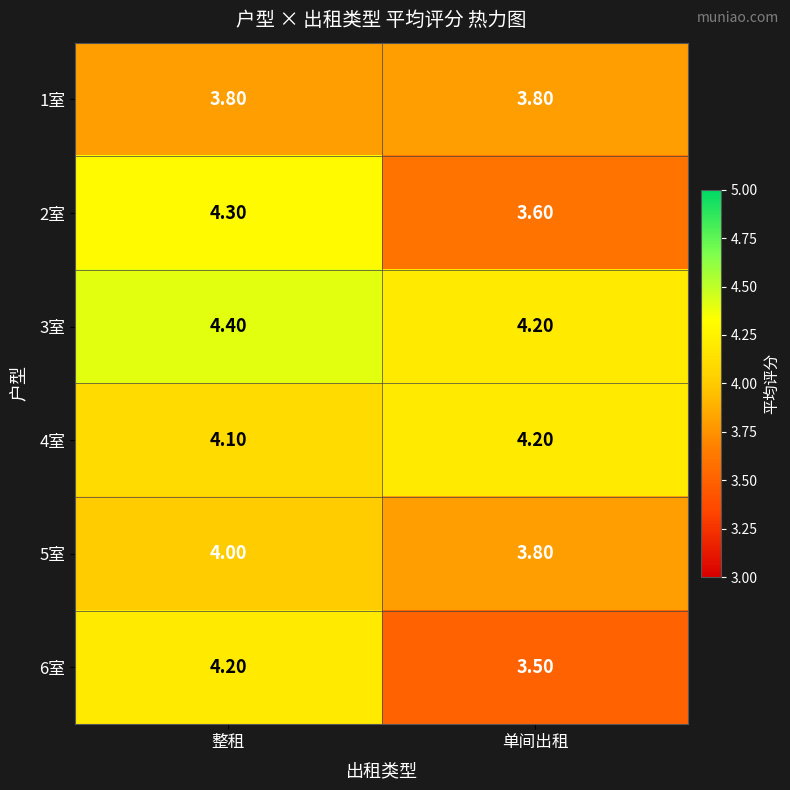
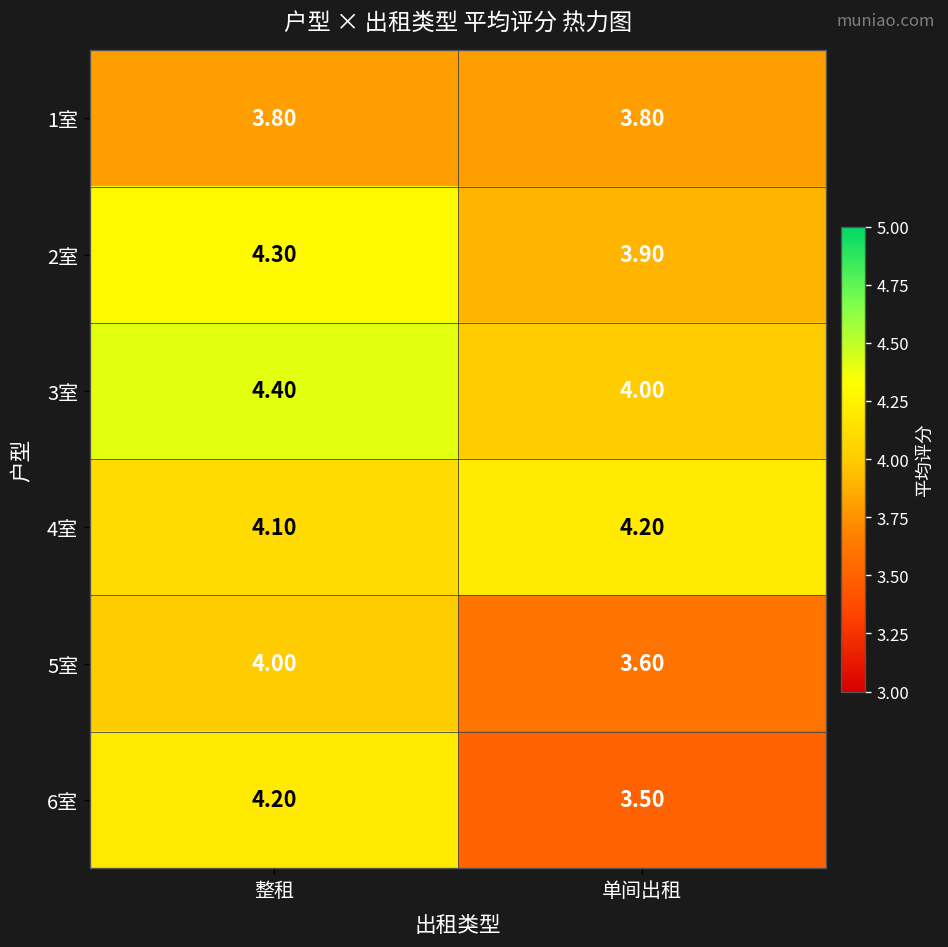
2室, 单间出租: 3.60 -> 3.90
3室, 单间出租: 4.20 -> 4.00
5室, 单间出租: 3.80 -> 3.60
